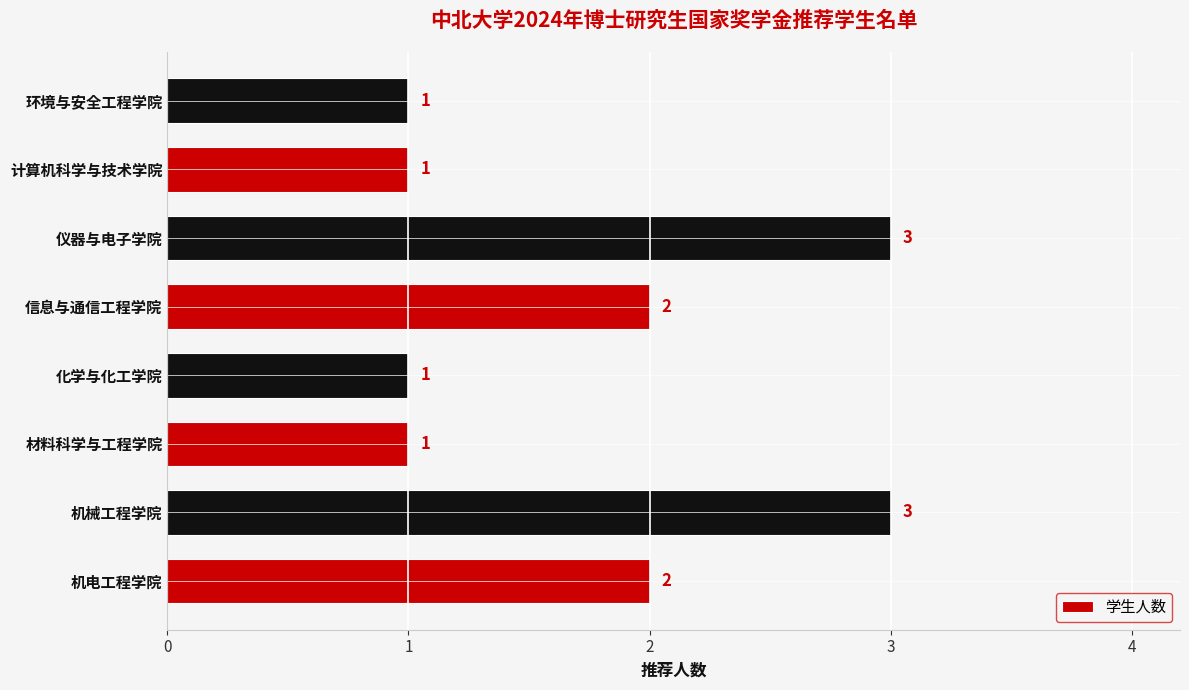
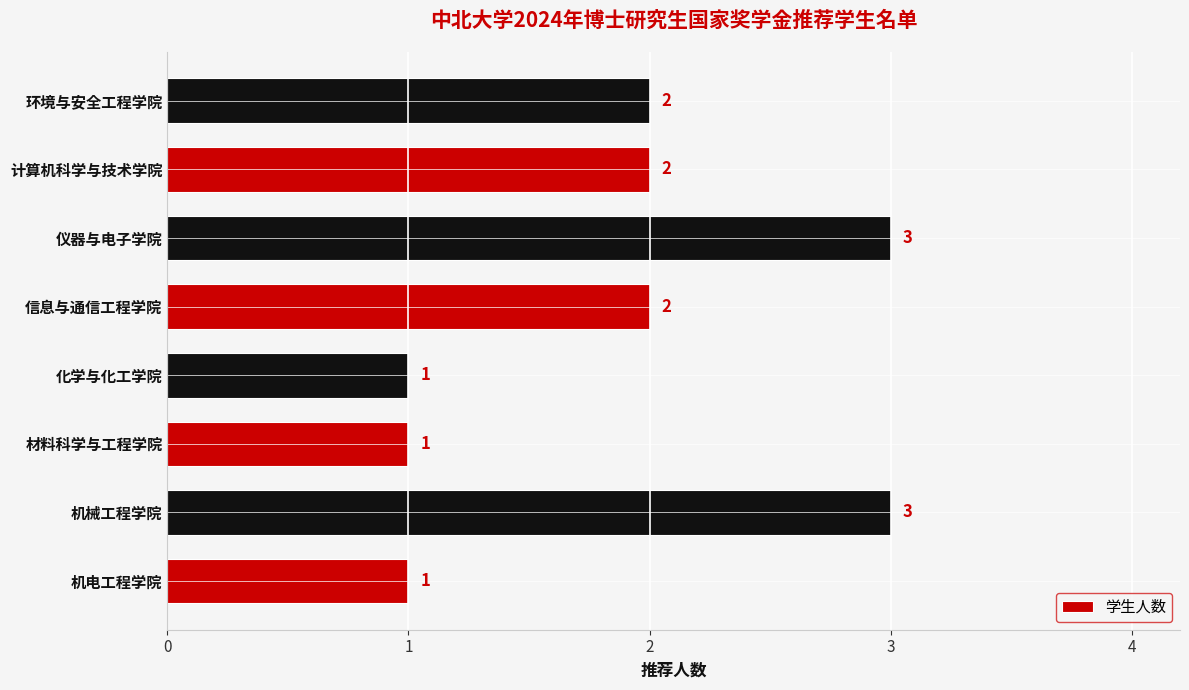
环境与安全工程学院: 1 -> 2
计算机科学与技术学院: 1 -> 2
机电工程学院: 2 -> 1
